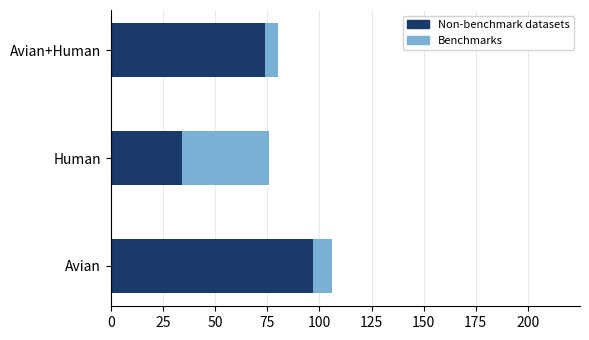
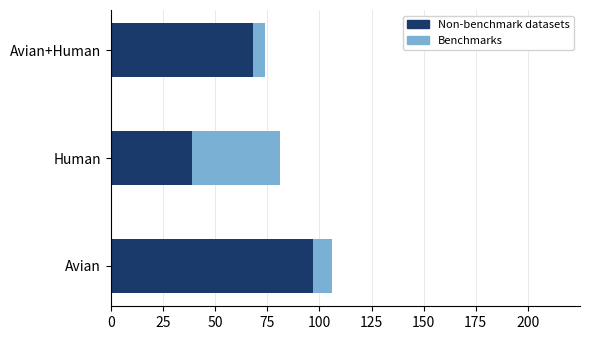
Non-benchmark datasets, Avian+Human: 74 -> 68
Non-benchmark datasets, Human: 34 -> 39
